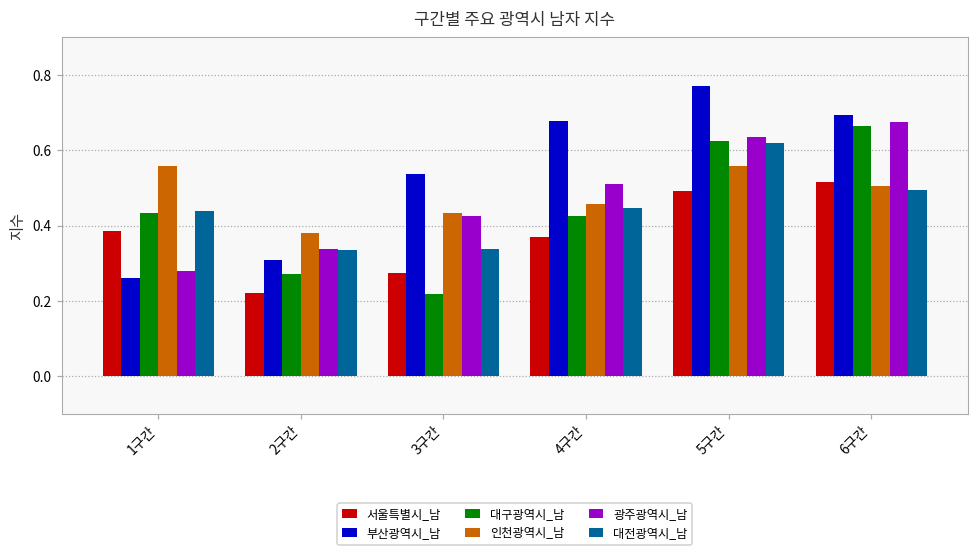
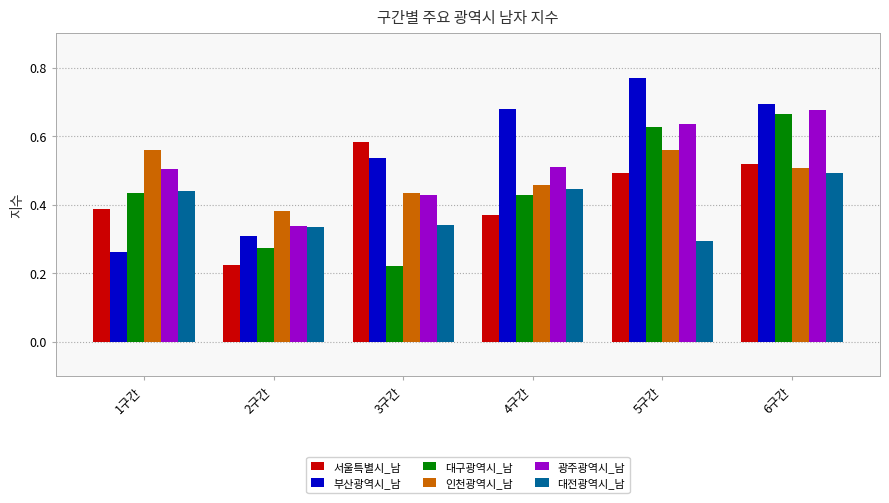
광주광역시_남, 1구간: 0.28 -> 0.50
서울특별시_남, 3구간: 0.27 -> 0.58
대전광역시_남, 5구간: 0.62 -> 0.29
